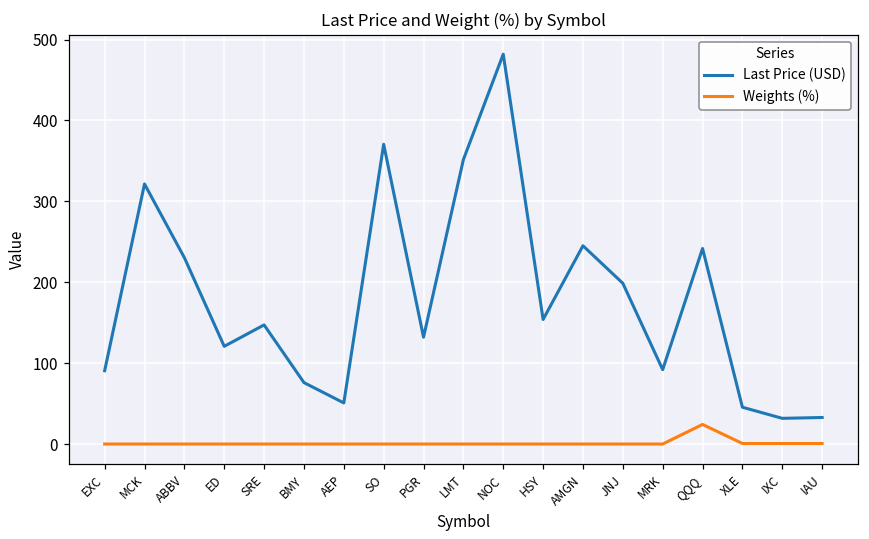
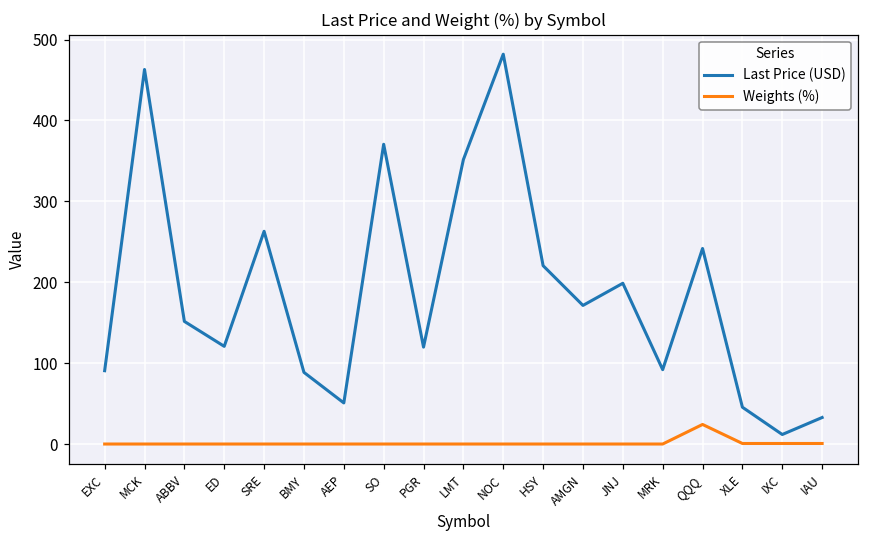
Last Price (USD), MCK: 320 -> 460
Last Price (USD), ABBV: 230 -> 150
Last Price (USD), SRE: 150 -> 260
Last Price (USD), BMY: 80 -> 90
Last Price (USD), PGR: 130 -> 120
Last Price (USD), HSY: 150 -> 220
Last Price (USD), AMGN: 250 -> 170
Last Price (USD), IXC: 30 -> 10
